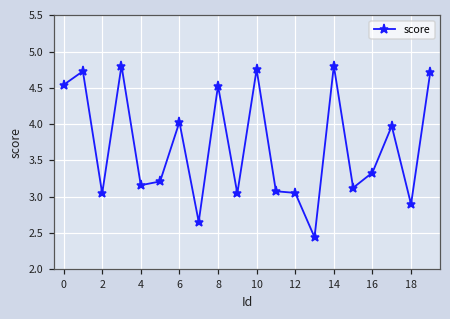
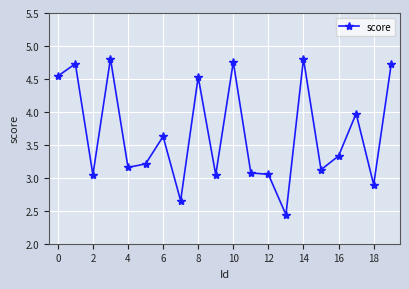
6: 4.0 -> 3.6
